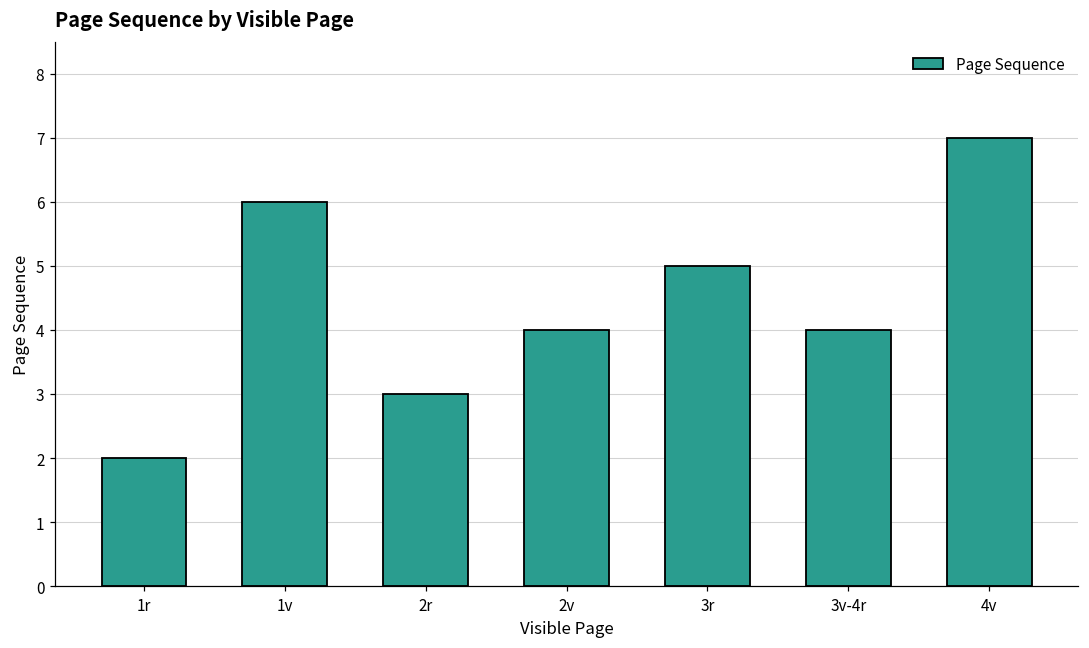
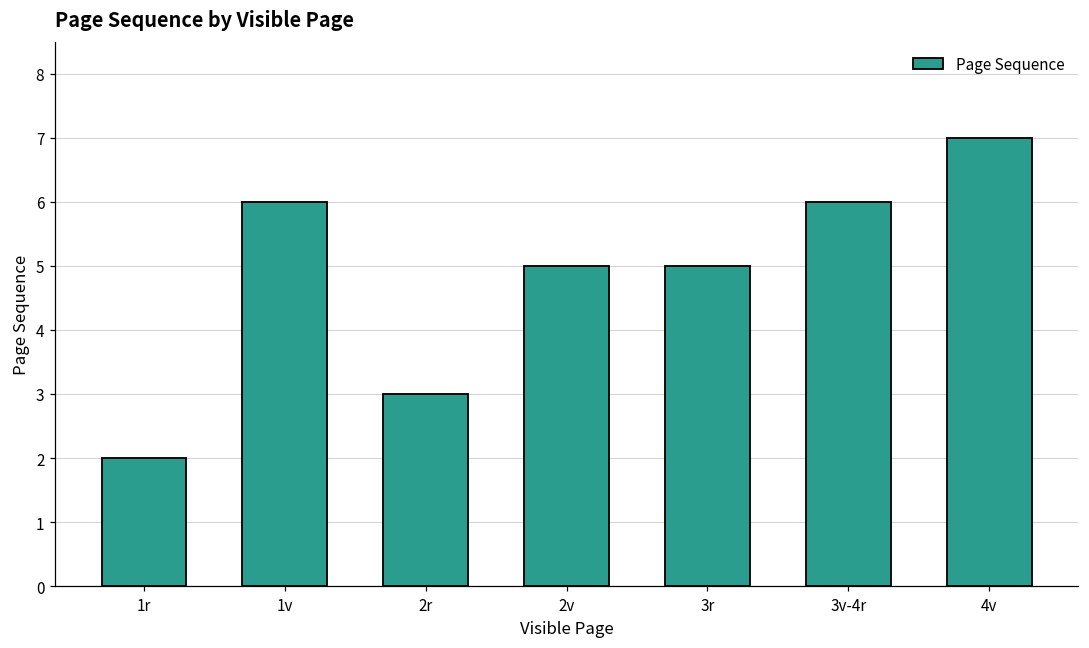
2v: 4 -> 5
3v-4r: 4 -> 6
